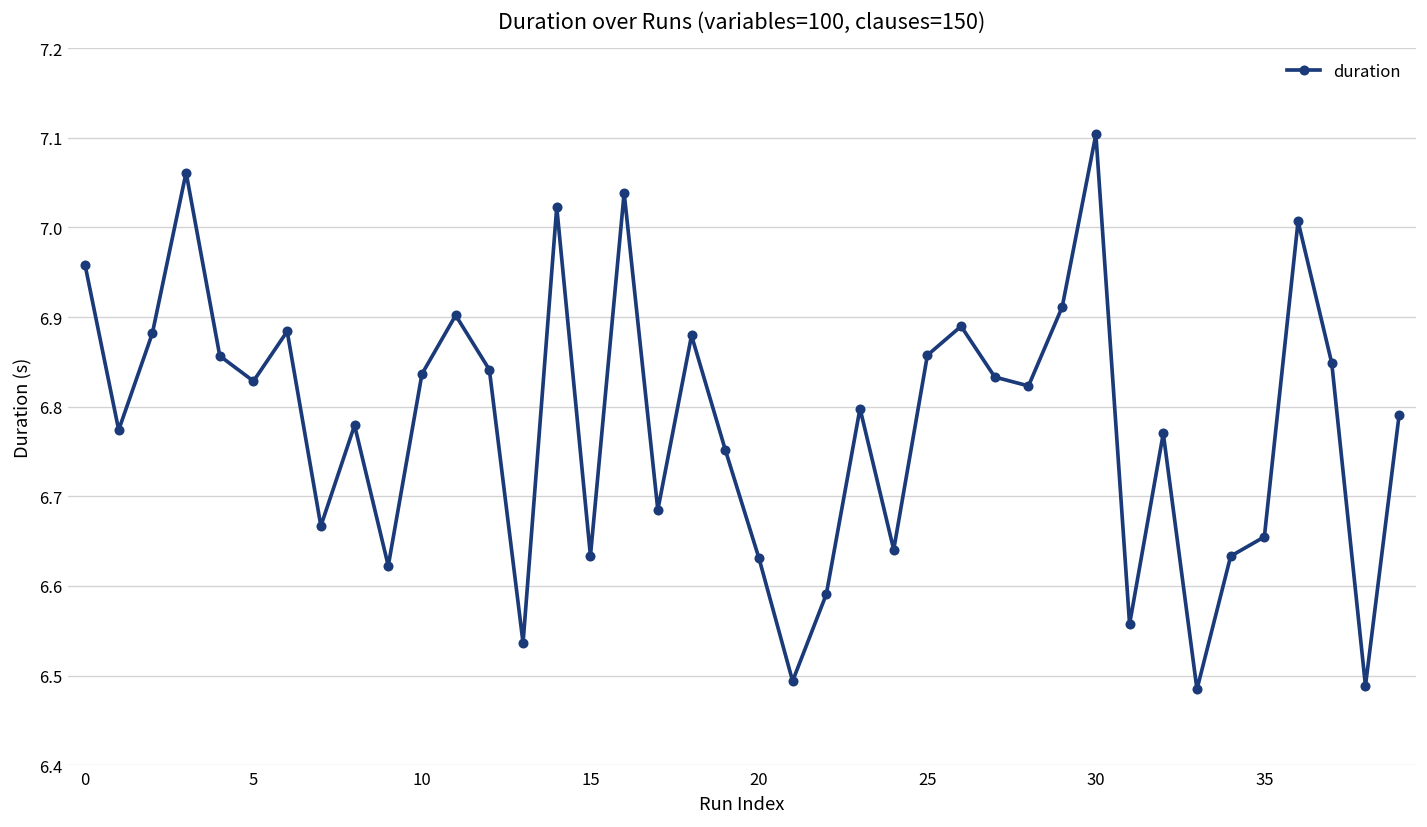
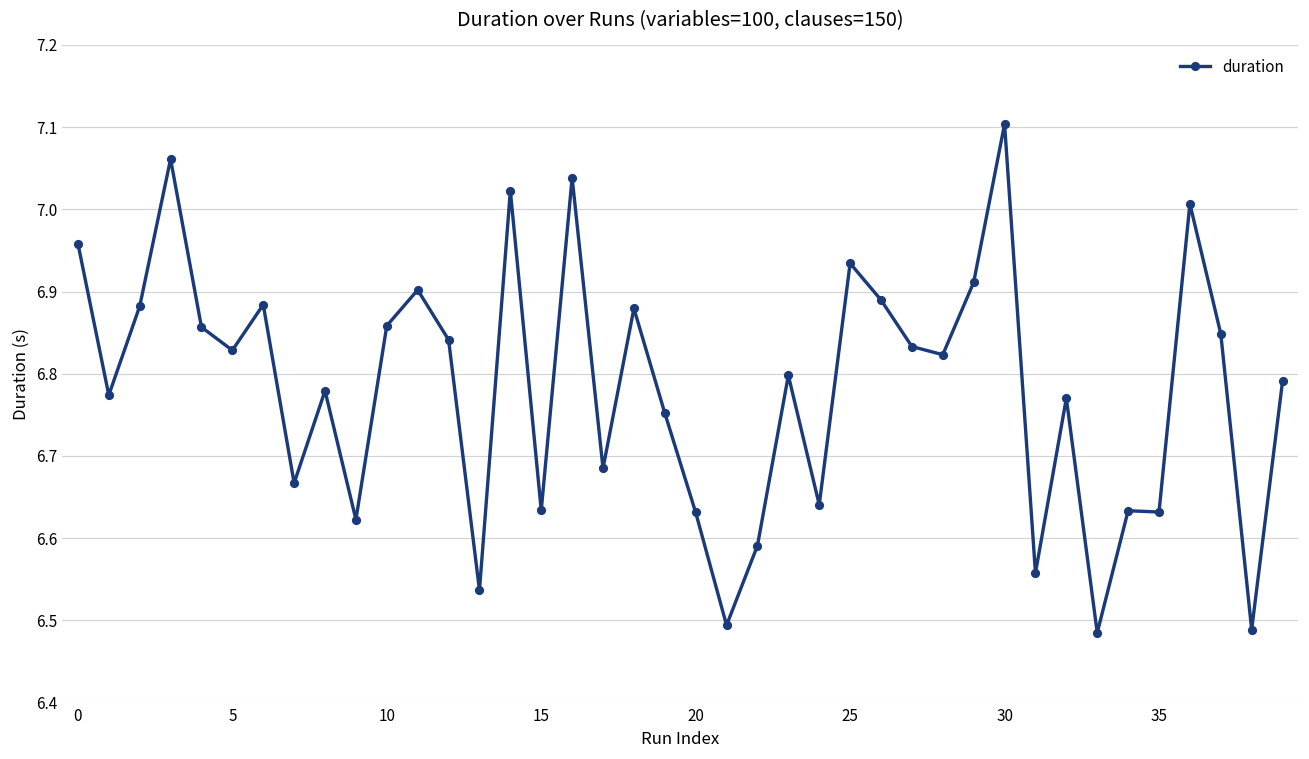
10: 6.84 -> 6.86
25: 6.86 -> 6.93
35: 6.65 -> 6.63
